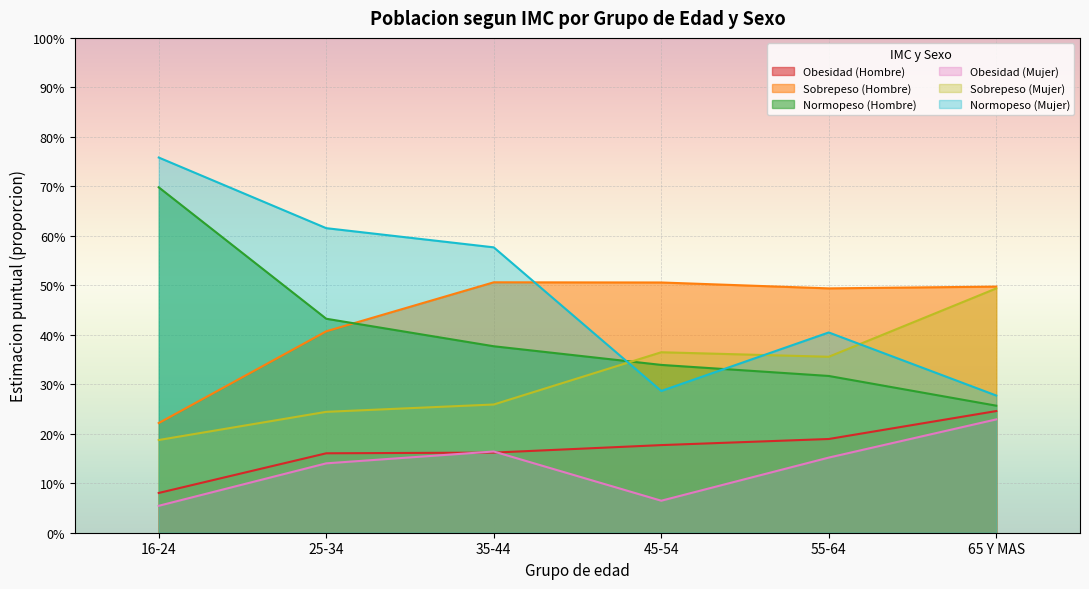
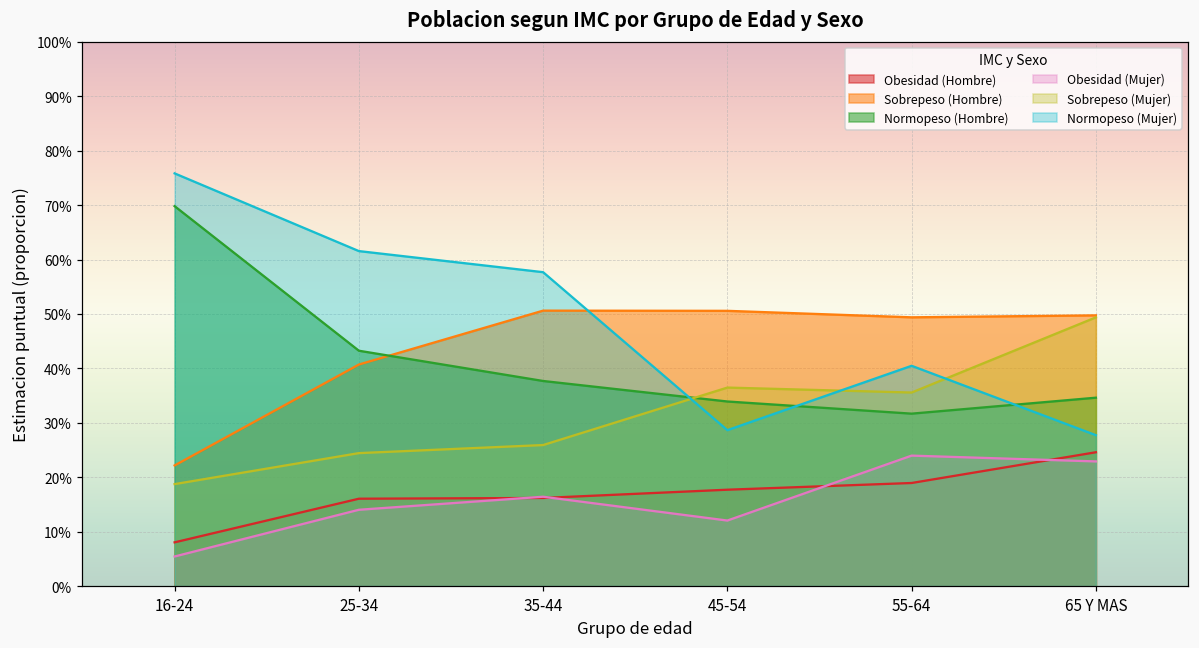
Obesidad (Mujer), 45-54: 6% -> 12%
Obesidad (Mujer), 55-64: 15% -> 24%
Normopeso (Hombre), 65 Y MAS: 26% -> 35%
